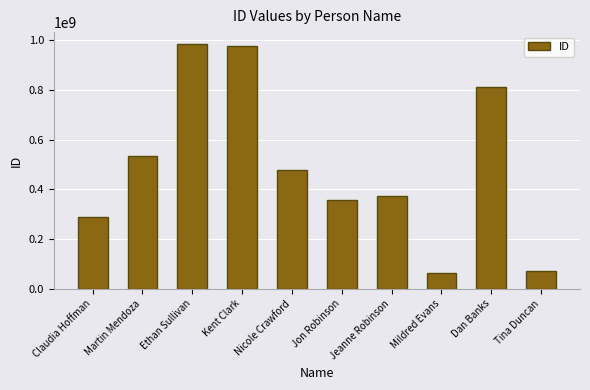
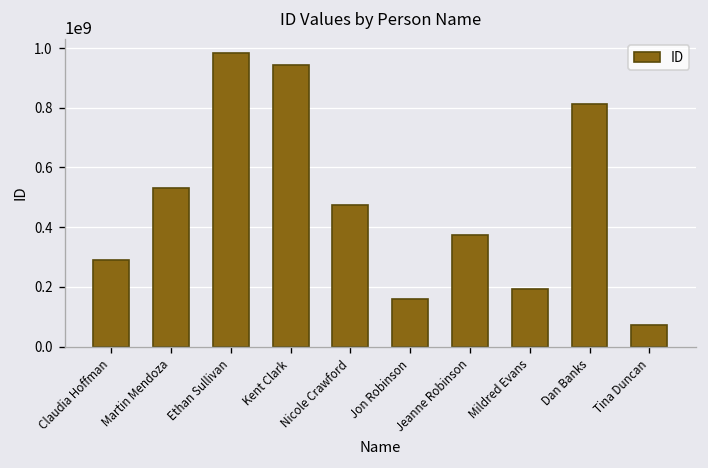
Kent Clark: 980000000 -> 940000000
Jon Robinson: 360000000 -> 160000000
Mildred Evans: 60000000 -> 190000000
